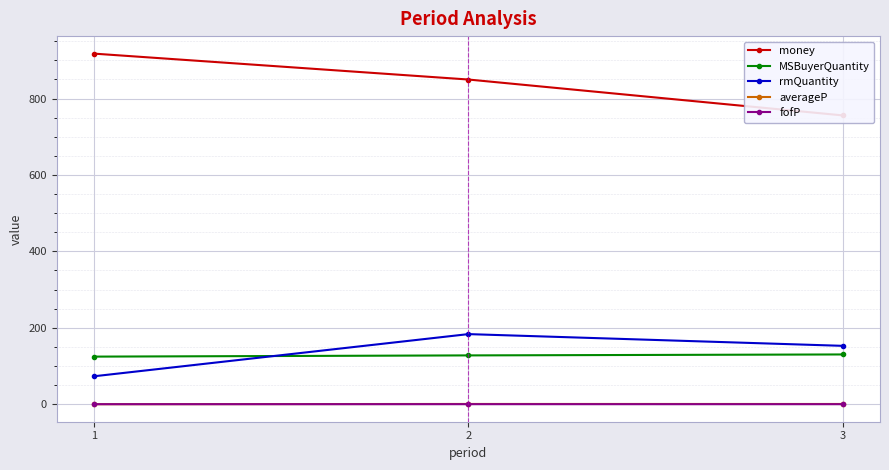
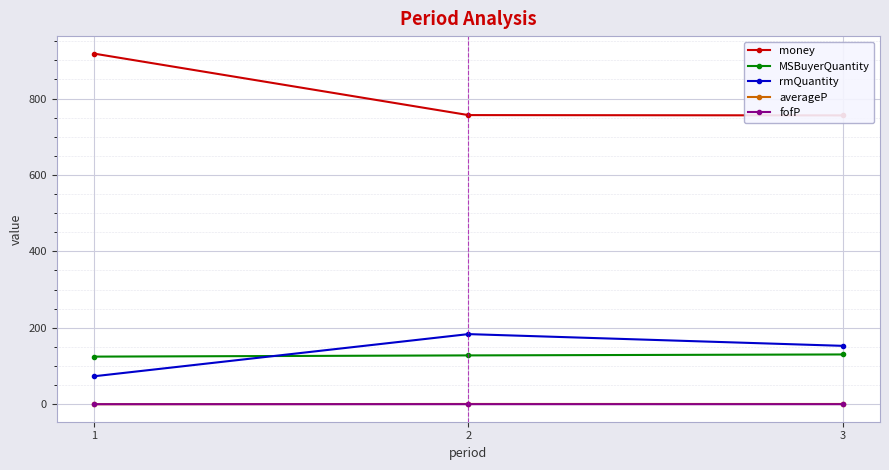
money, 2: 850 -> 760
